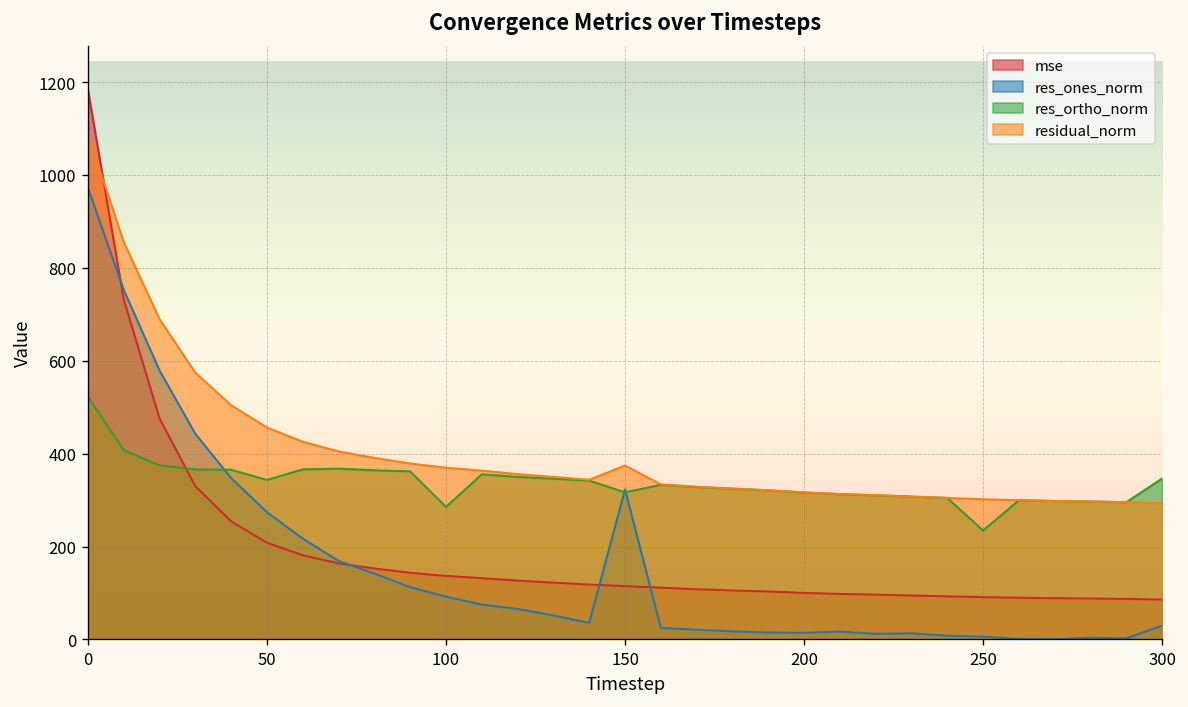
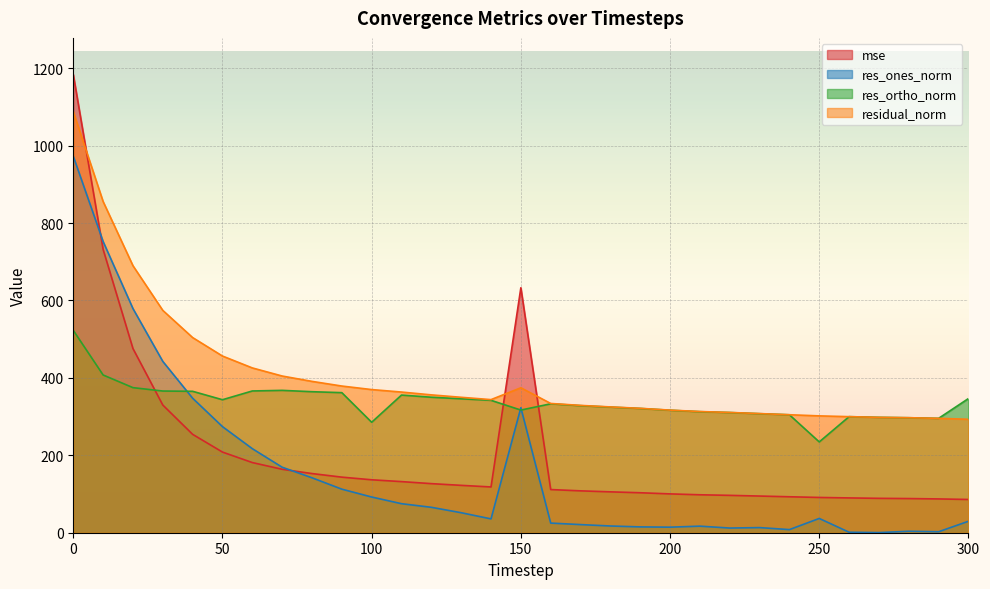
mse, 150: 110 -> 630
res_ones_norm, 250: 10 -> 40
